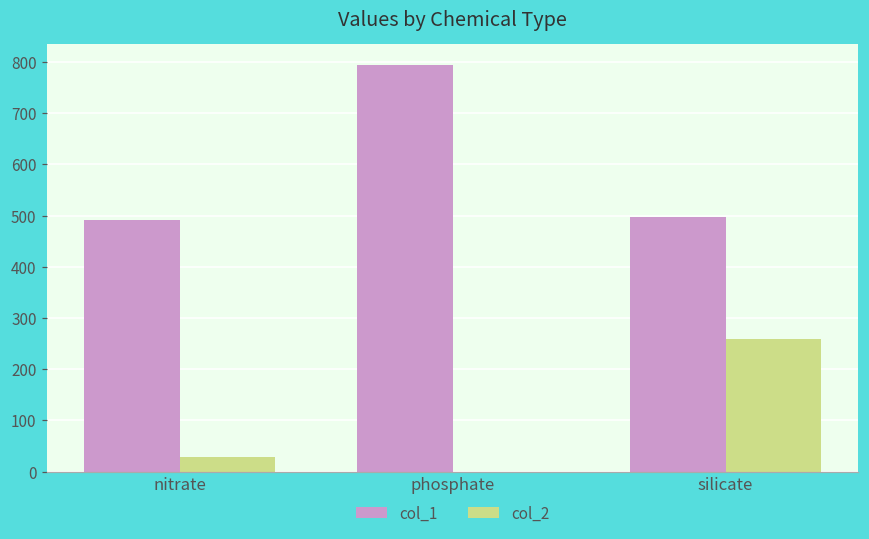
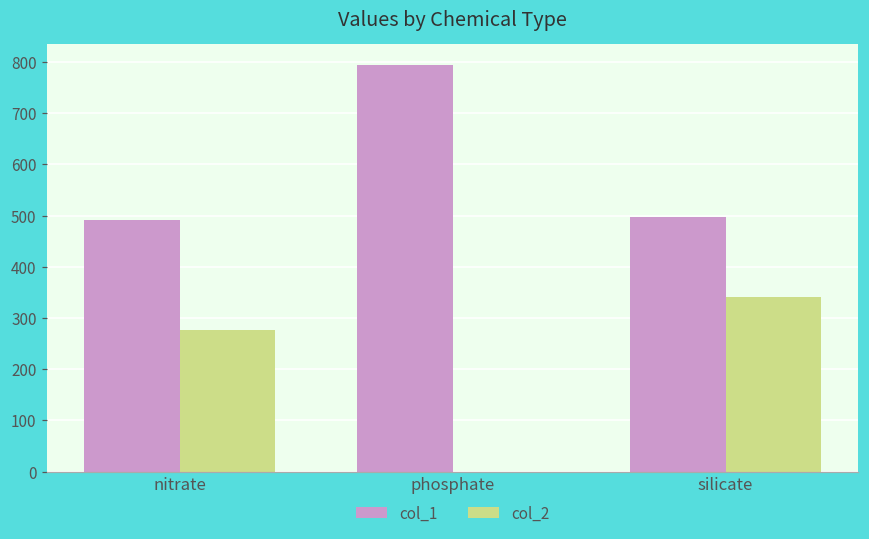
col_2, nitrate: 30 -> 280
col_2, silicate: 260 -> 340
